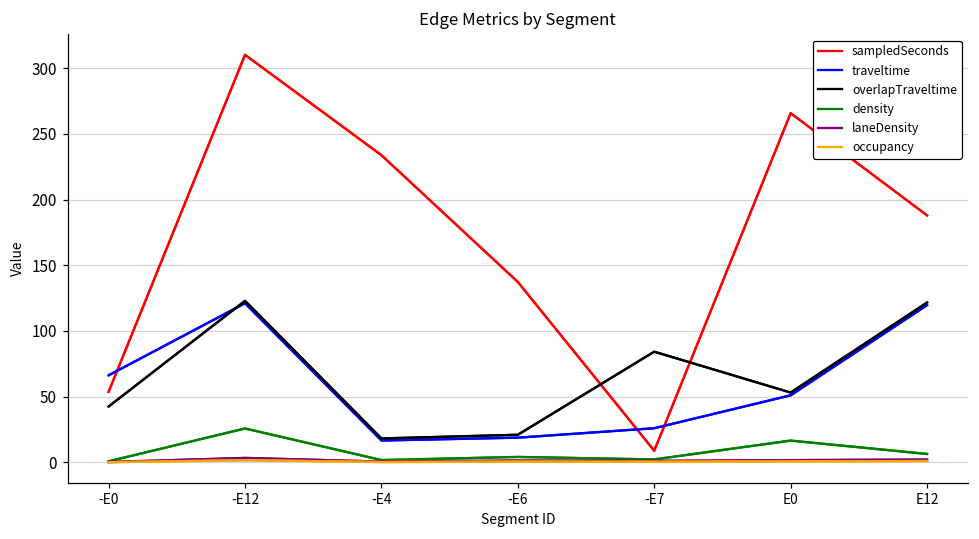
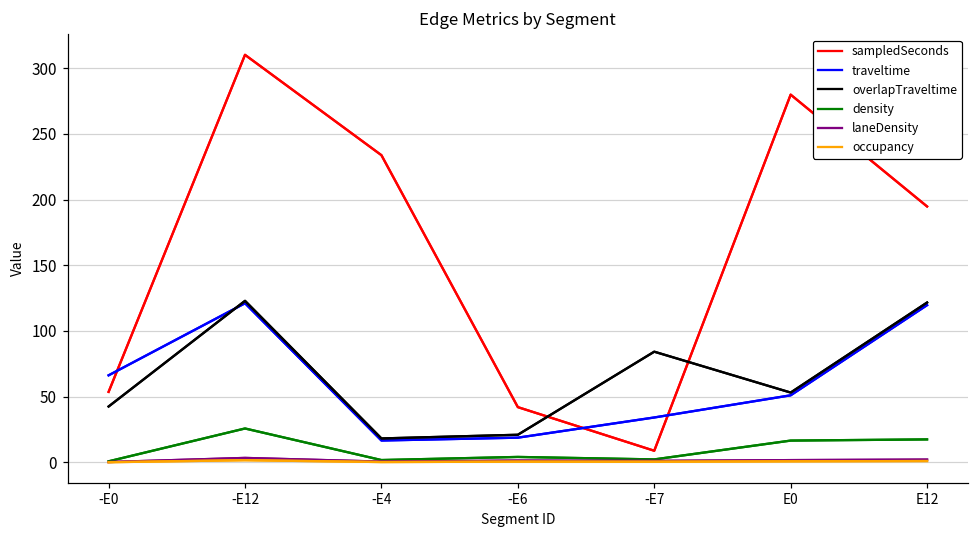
sampledSeconds, -E6: 137 -> 42
traveltime, -E7: 26 -> 34
sampledSeconds, E0: 266 -> 280
sampledSeconds, E12: 188 -> 195
density, E12: 6 -> 18
